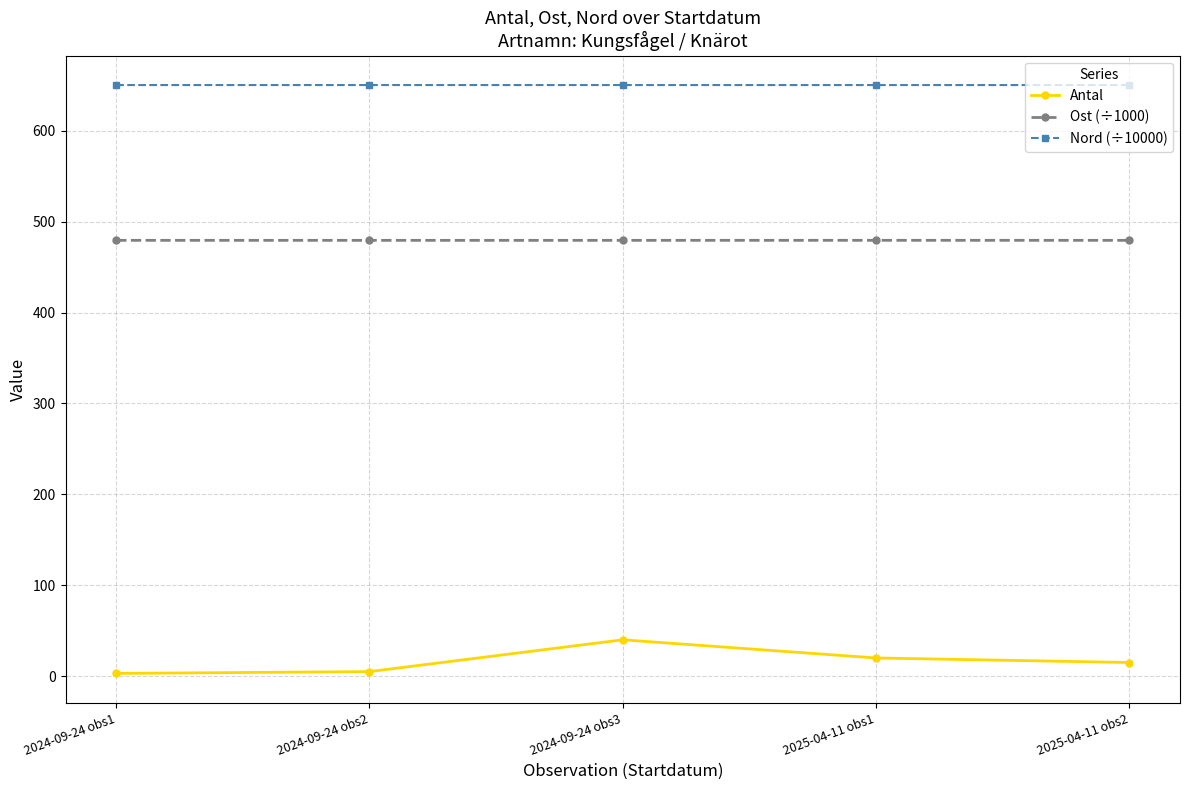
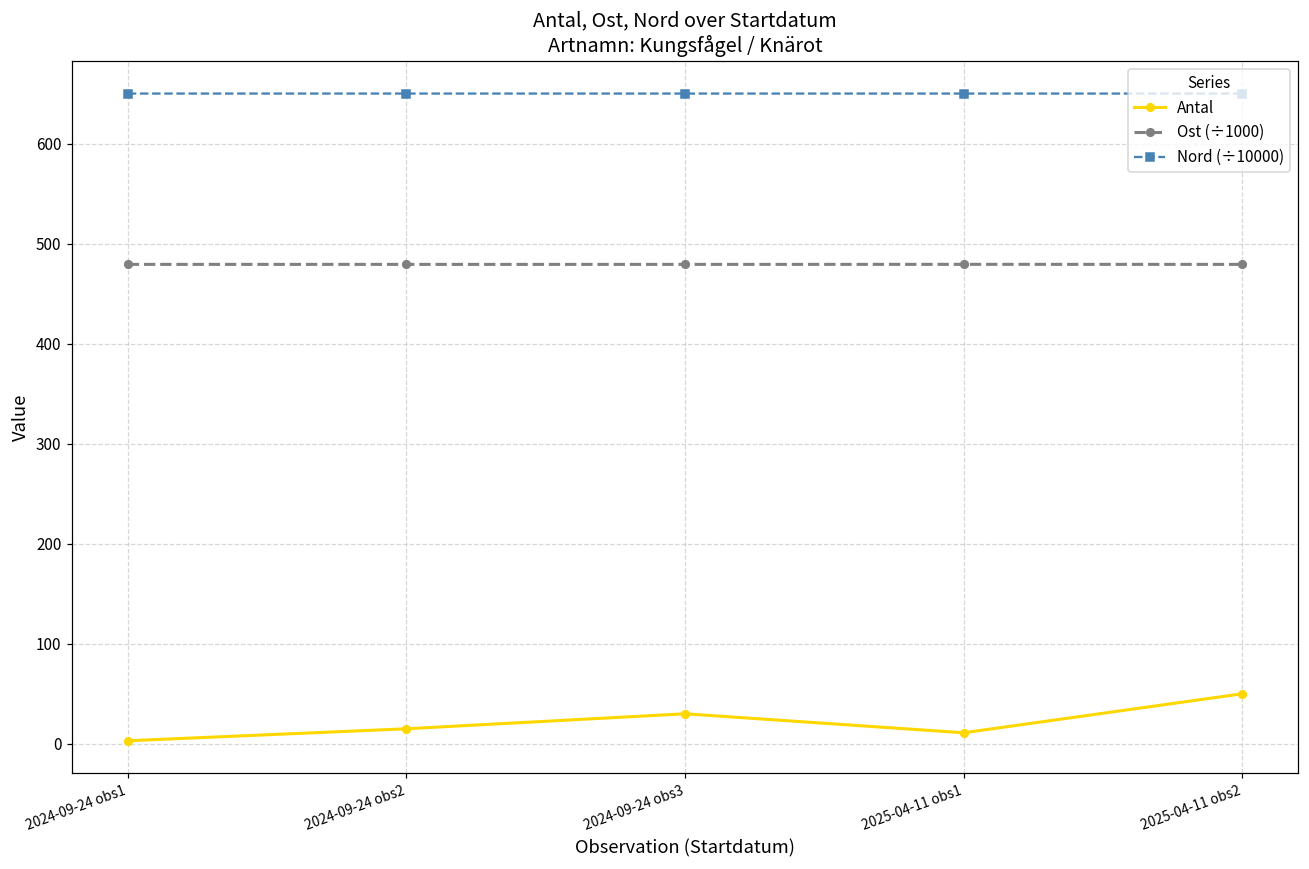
Antal, 2024-09-24 obs2: 10 -> 20
Antal, 2024-09-24 obs3: 40 -> 30
Antal, 2025-04-11 obs1: 20 -> 10
Antal, 2025-04-11 obs2: 20 -> 50
